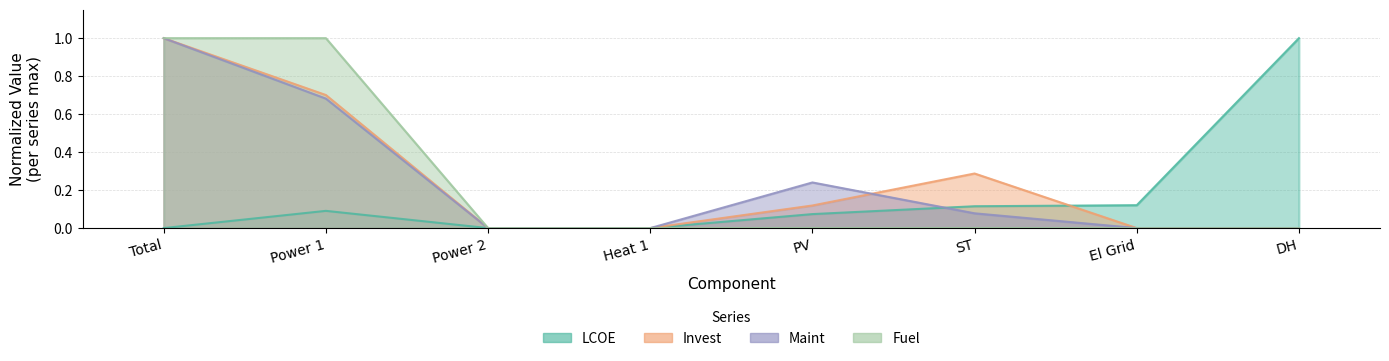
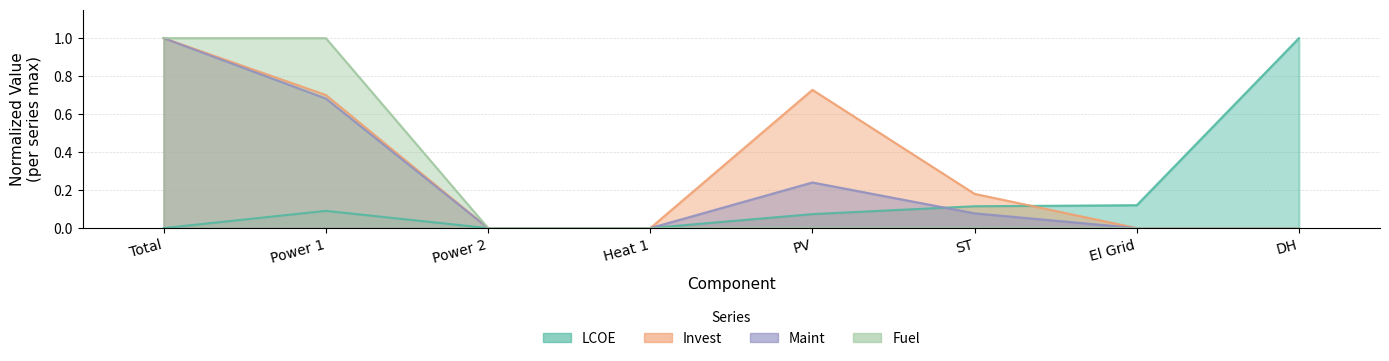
Invest, PV: 0.12 -> 0.73
Invest, ST: 0.29 -> 0.18
